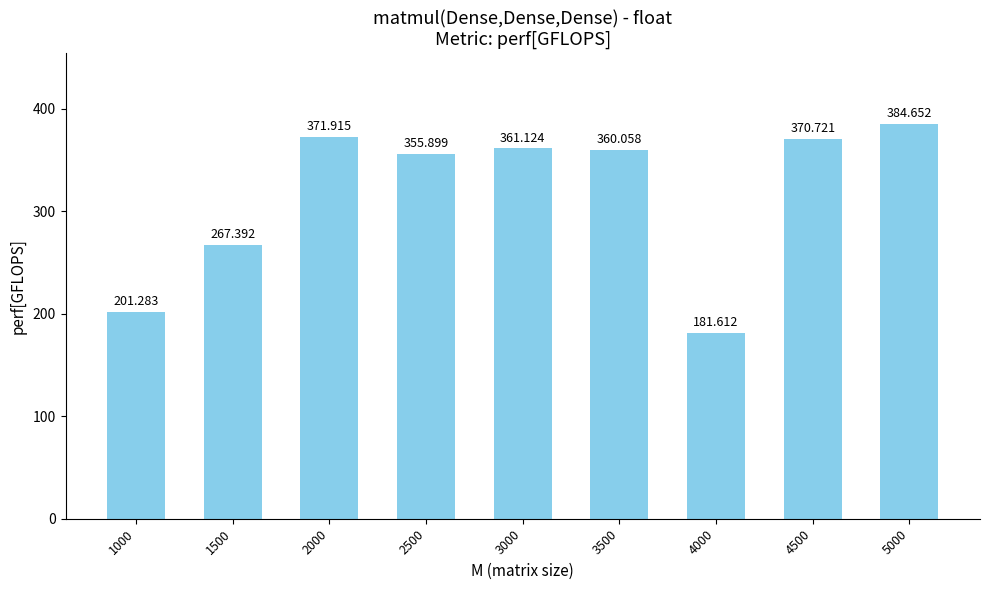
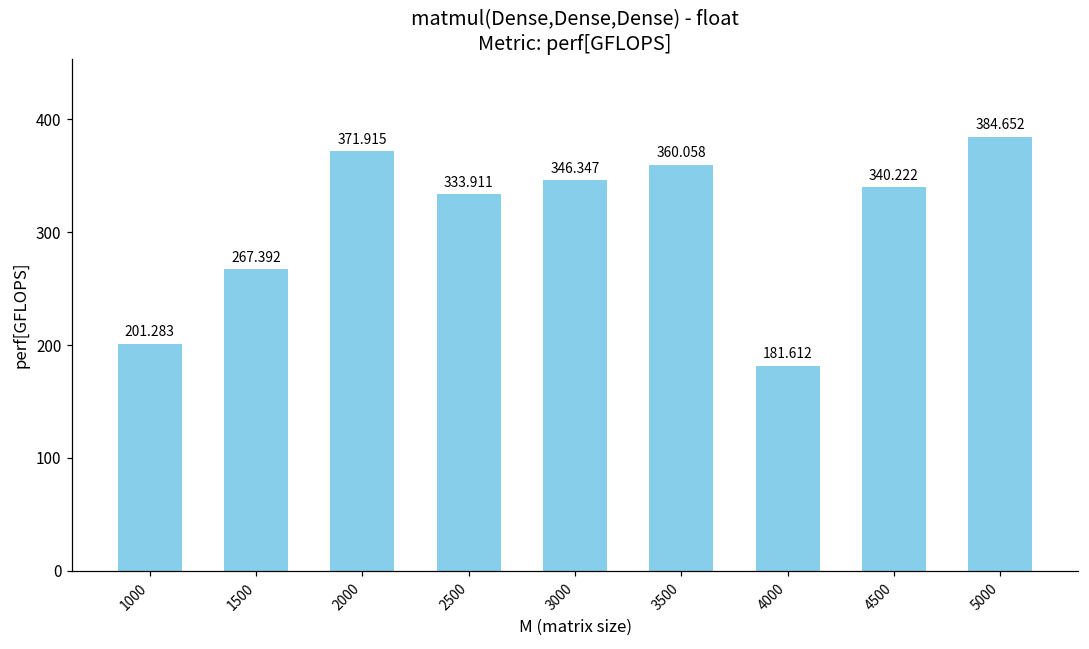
2500: 355.899 -> 333.911
3000: 361.124 -> 346.347
4500: 370.721 -> 340.222
